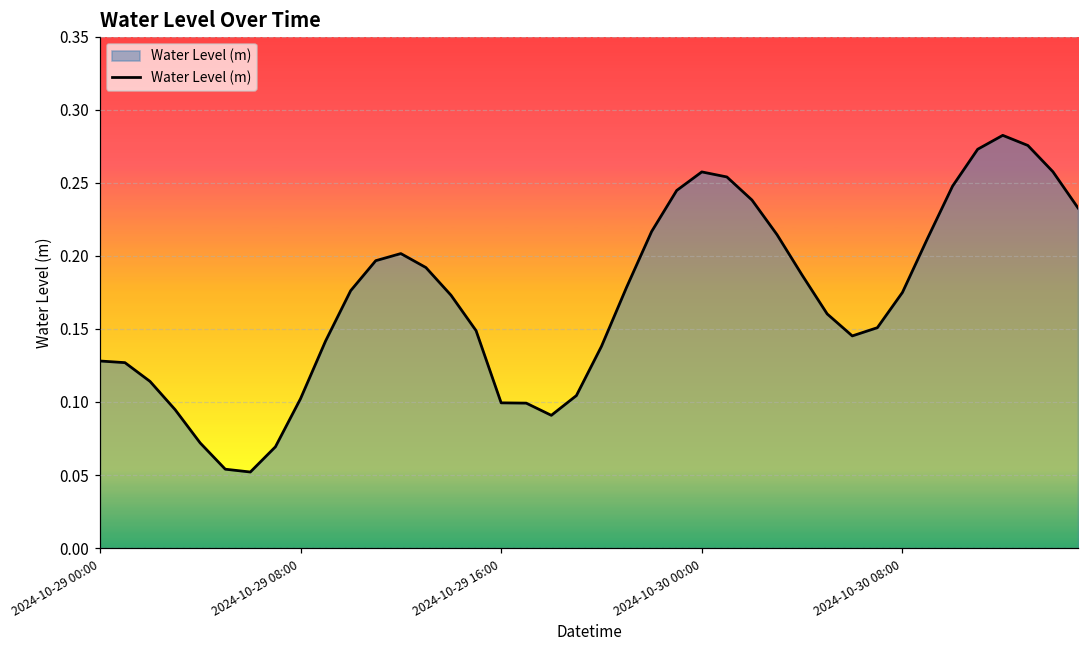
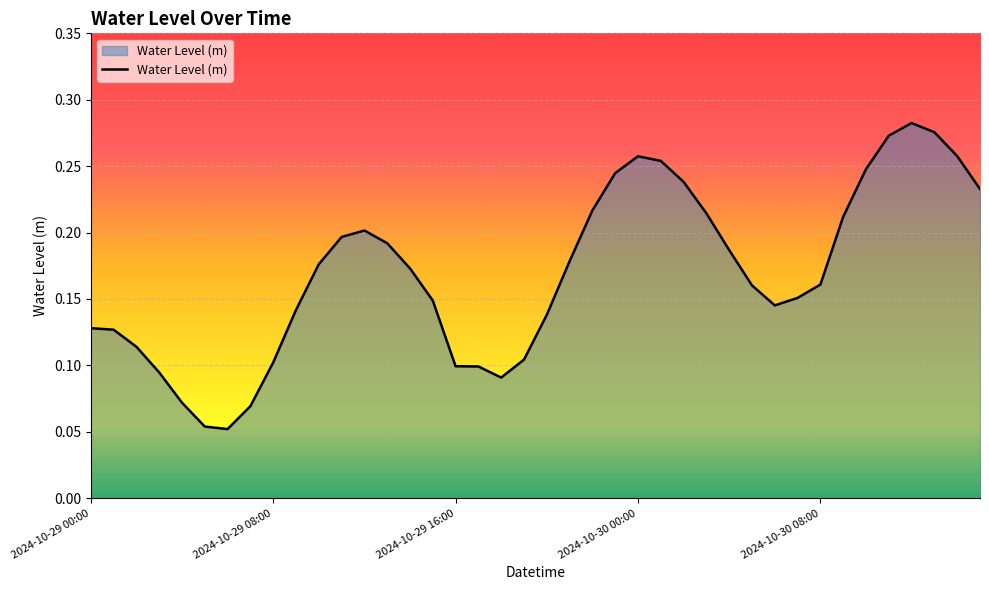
2024-10-30 08:00: 0.175 -> 0.161
